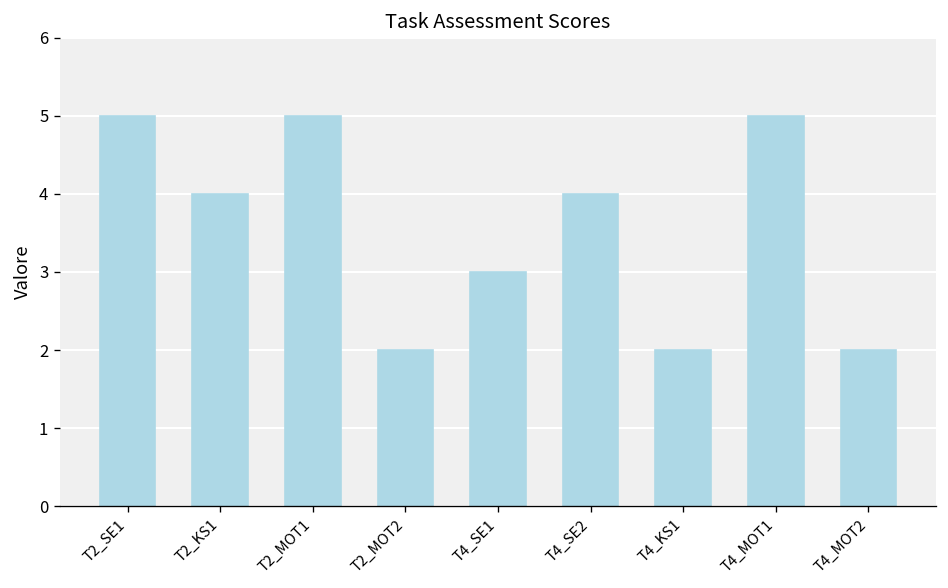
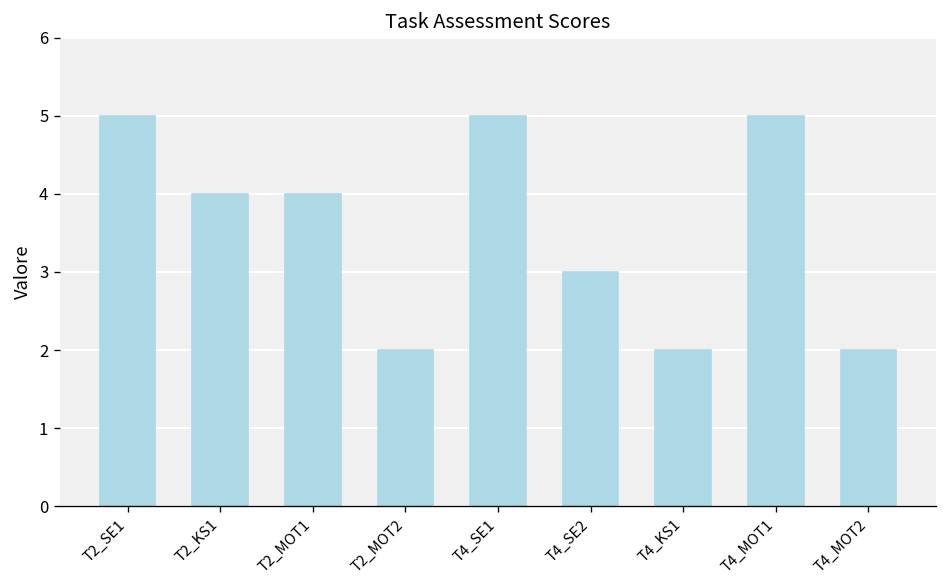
T2_MOT1: 5 -> 4
T4_SE1: 3 -> 5
T4_SE2: 4 -> 3
